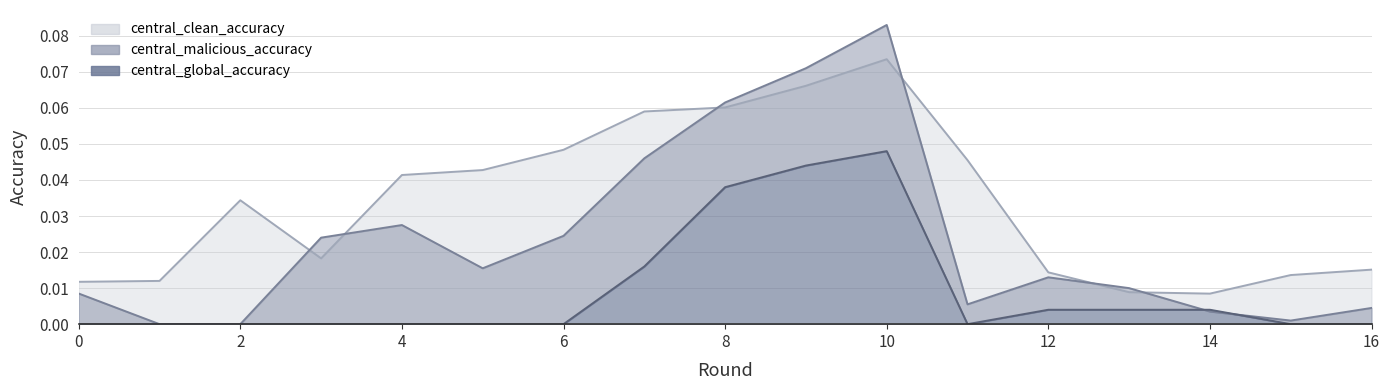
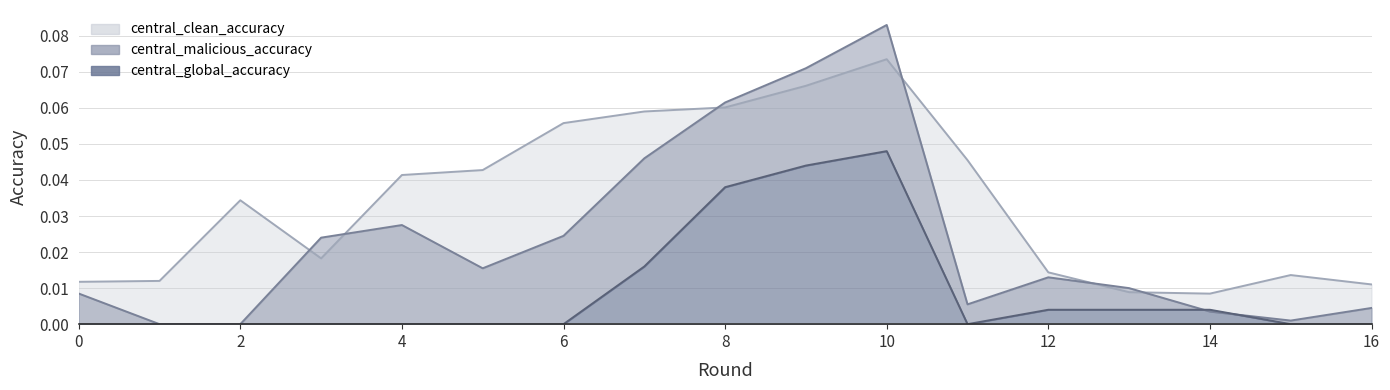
central_clean_accuracy, 6: 0.048 -> 0.056
central_clean_accuracy, 16: 0.015 -> 0.011
